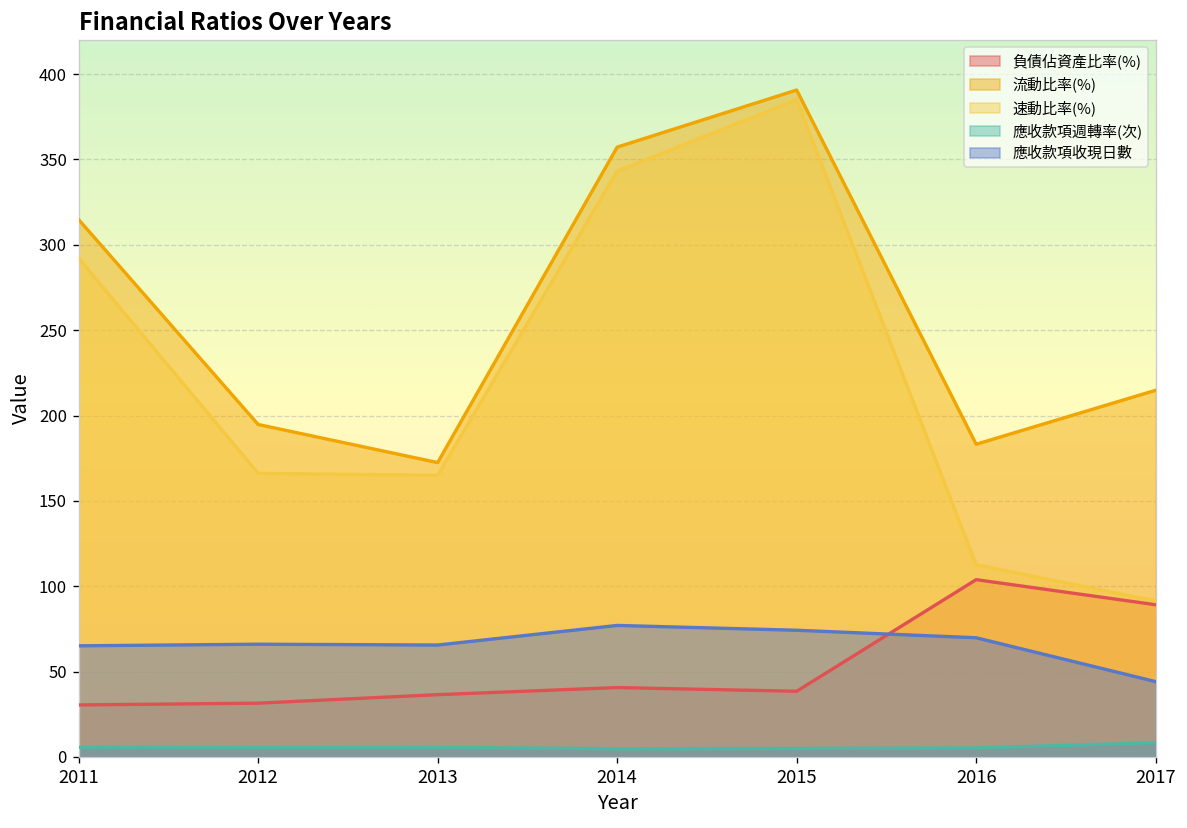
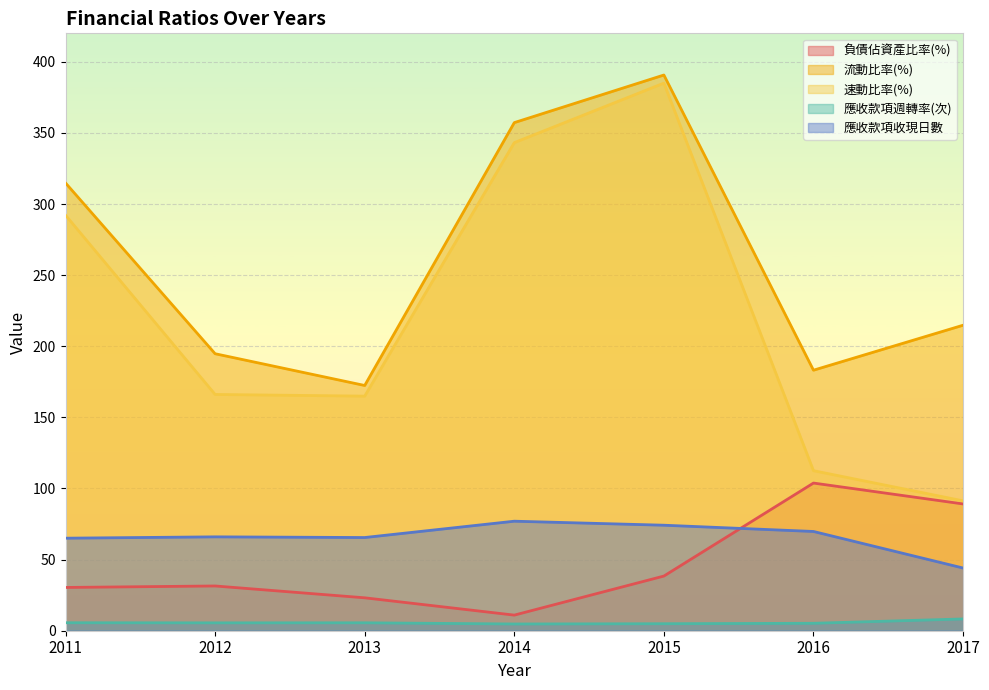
負債佔資產比率(%), 2013: 36 -> 23
負債佔資產比率(%), 2014: 41 -> 11
